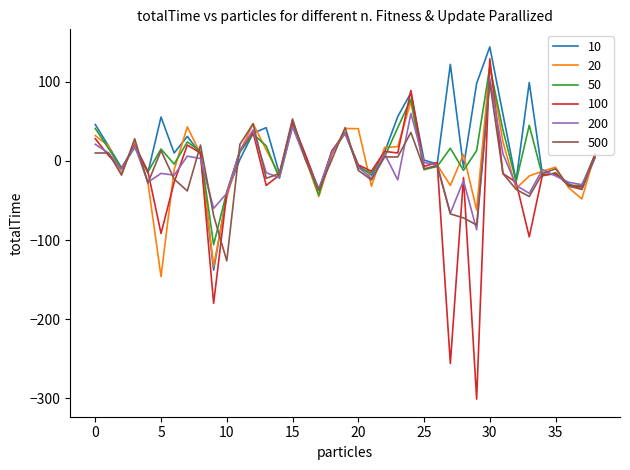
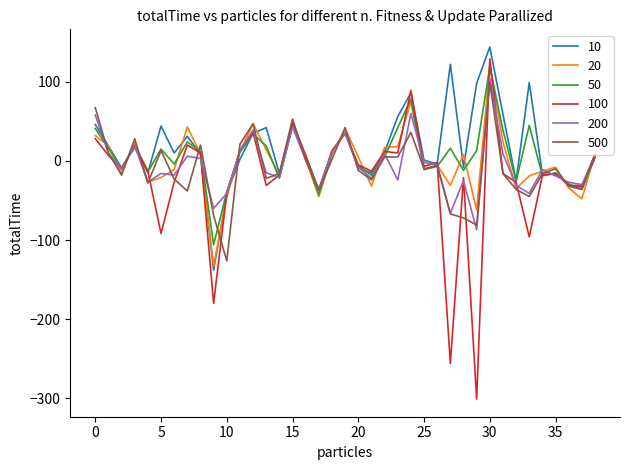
200, 0: 20 -> 60
500, 0: 10 -> 70
10, 5: 60 -> 40
20, 5: -150 -> -20
20, 20: 40 -> 10
